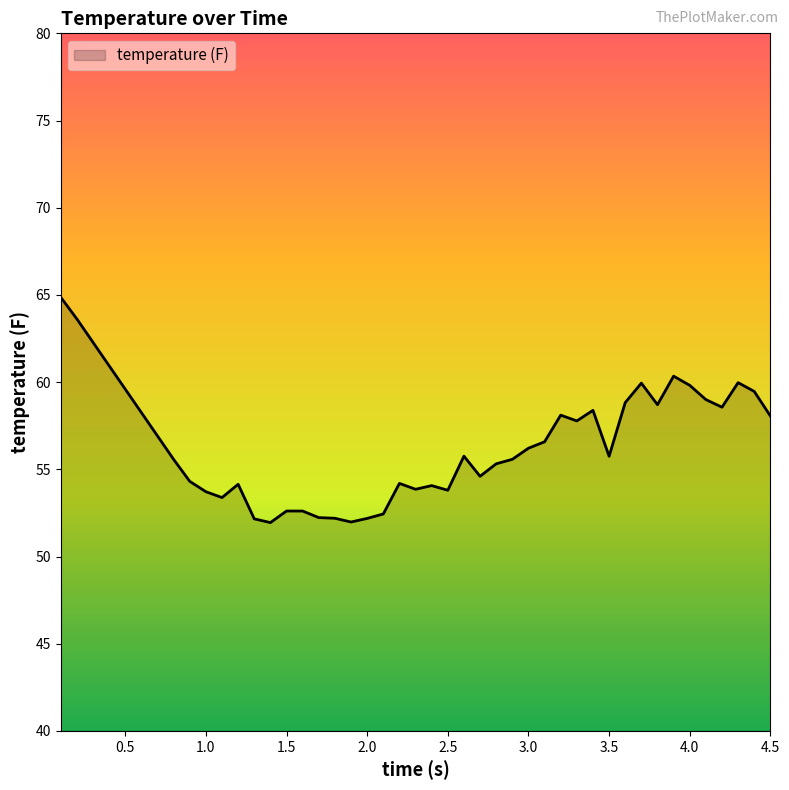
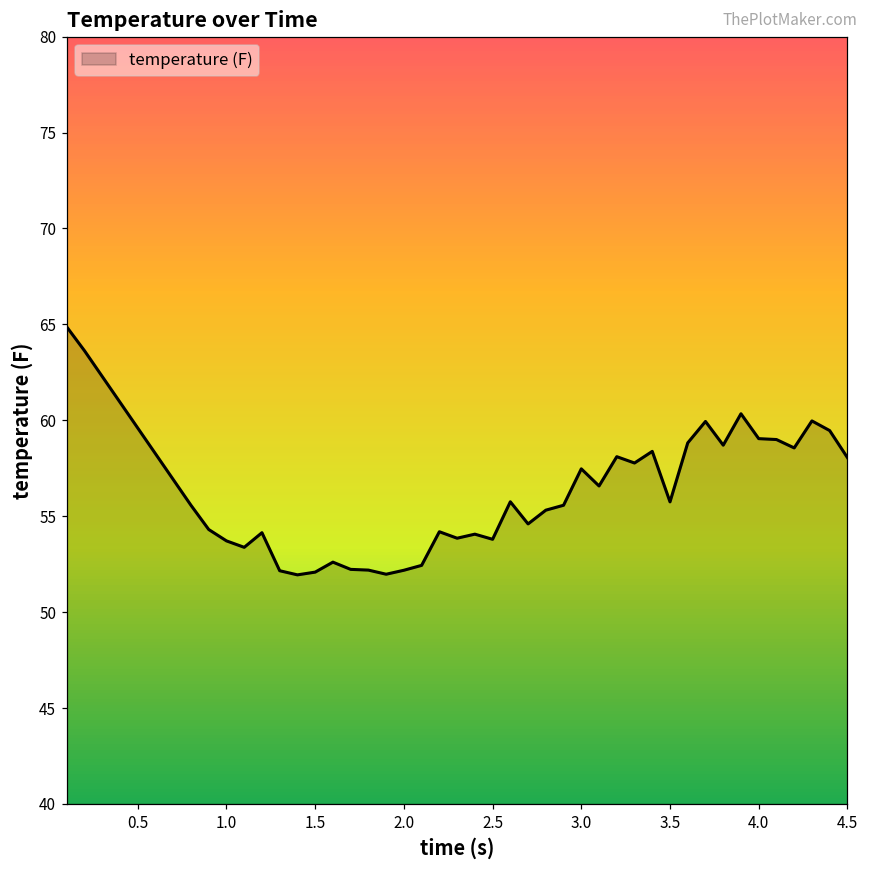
1.5: 52.6 -> 52.1
3.0: 56.2 -> 57.5
4.0: 59.8 -> 59.0
